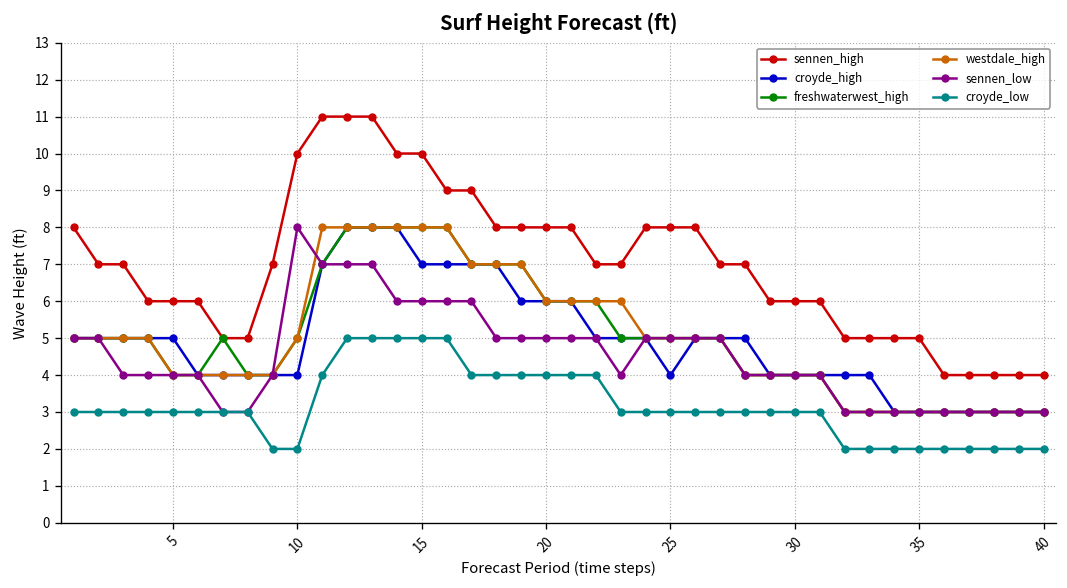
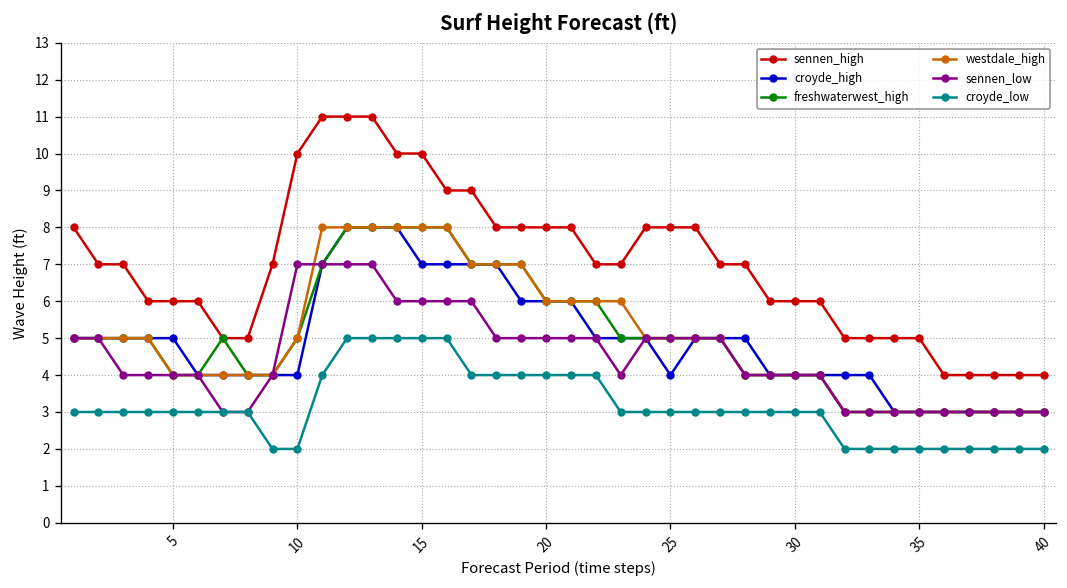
sennen_low, 10: 8 -> 7
